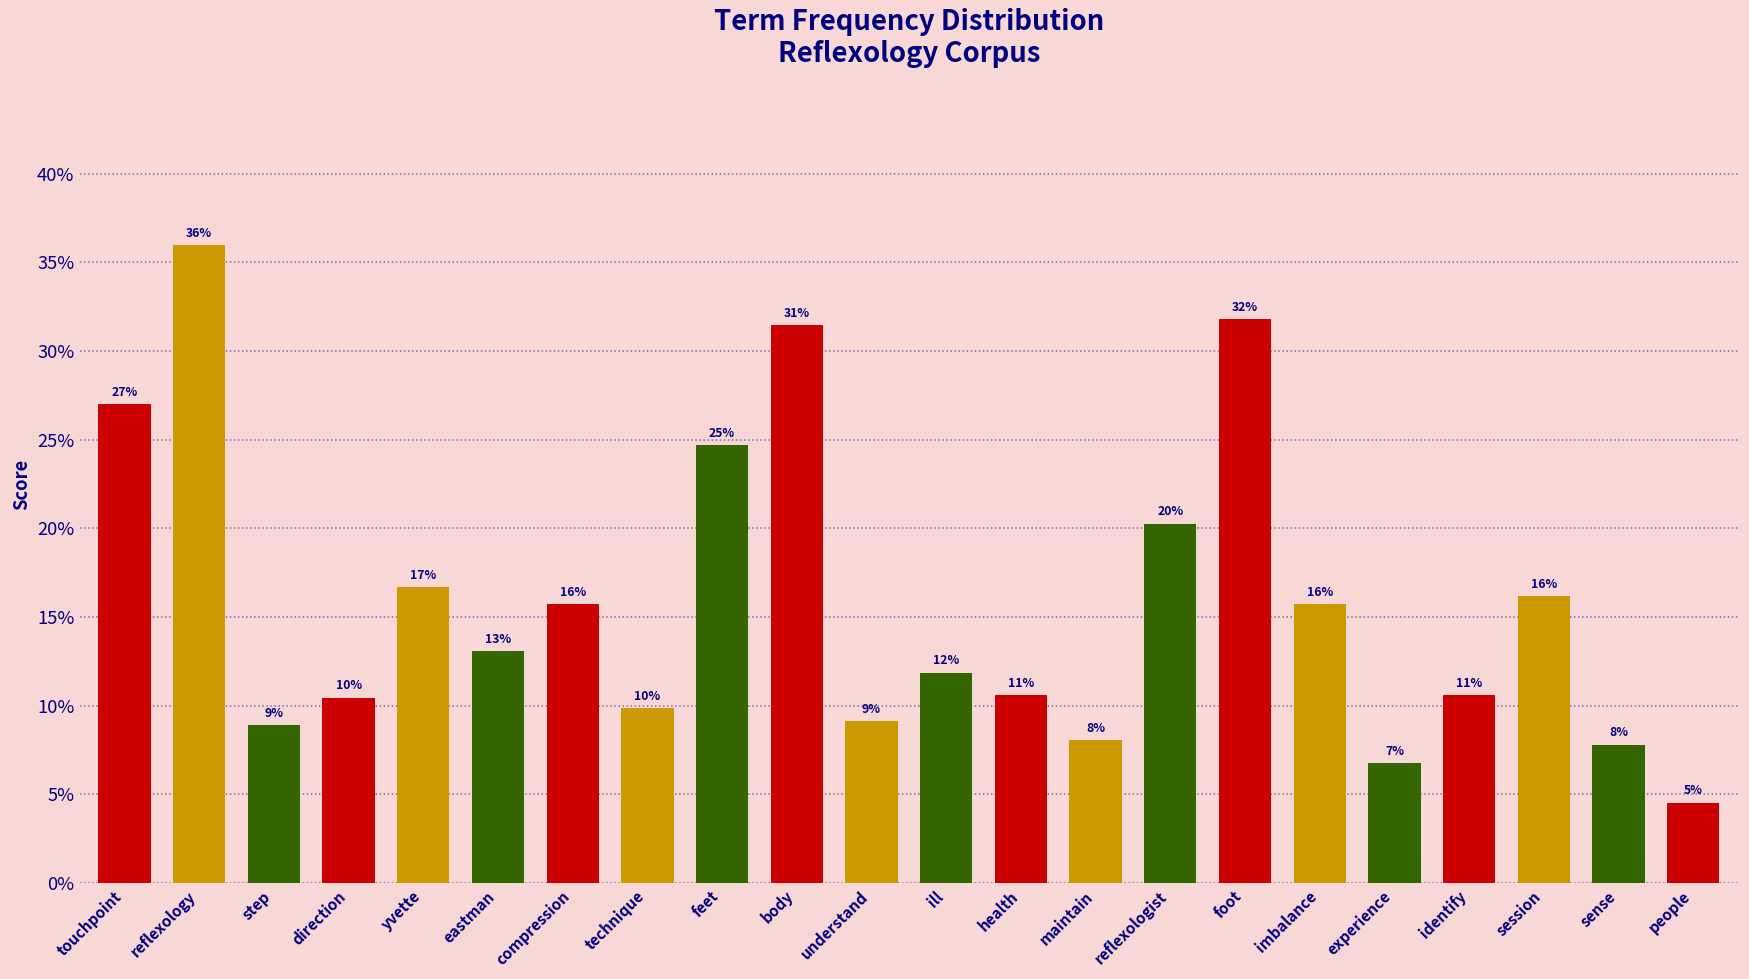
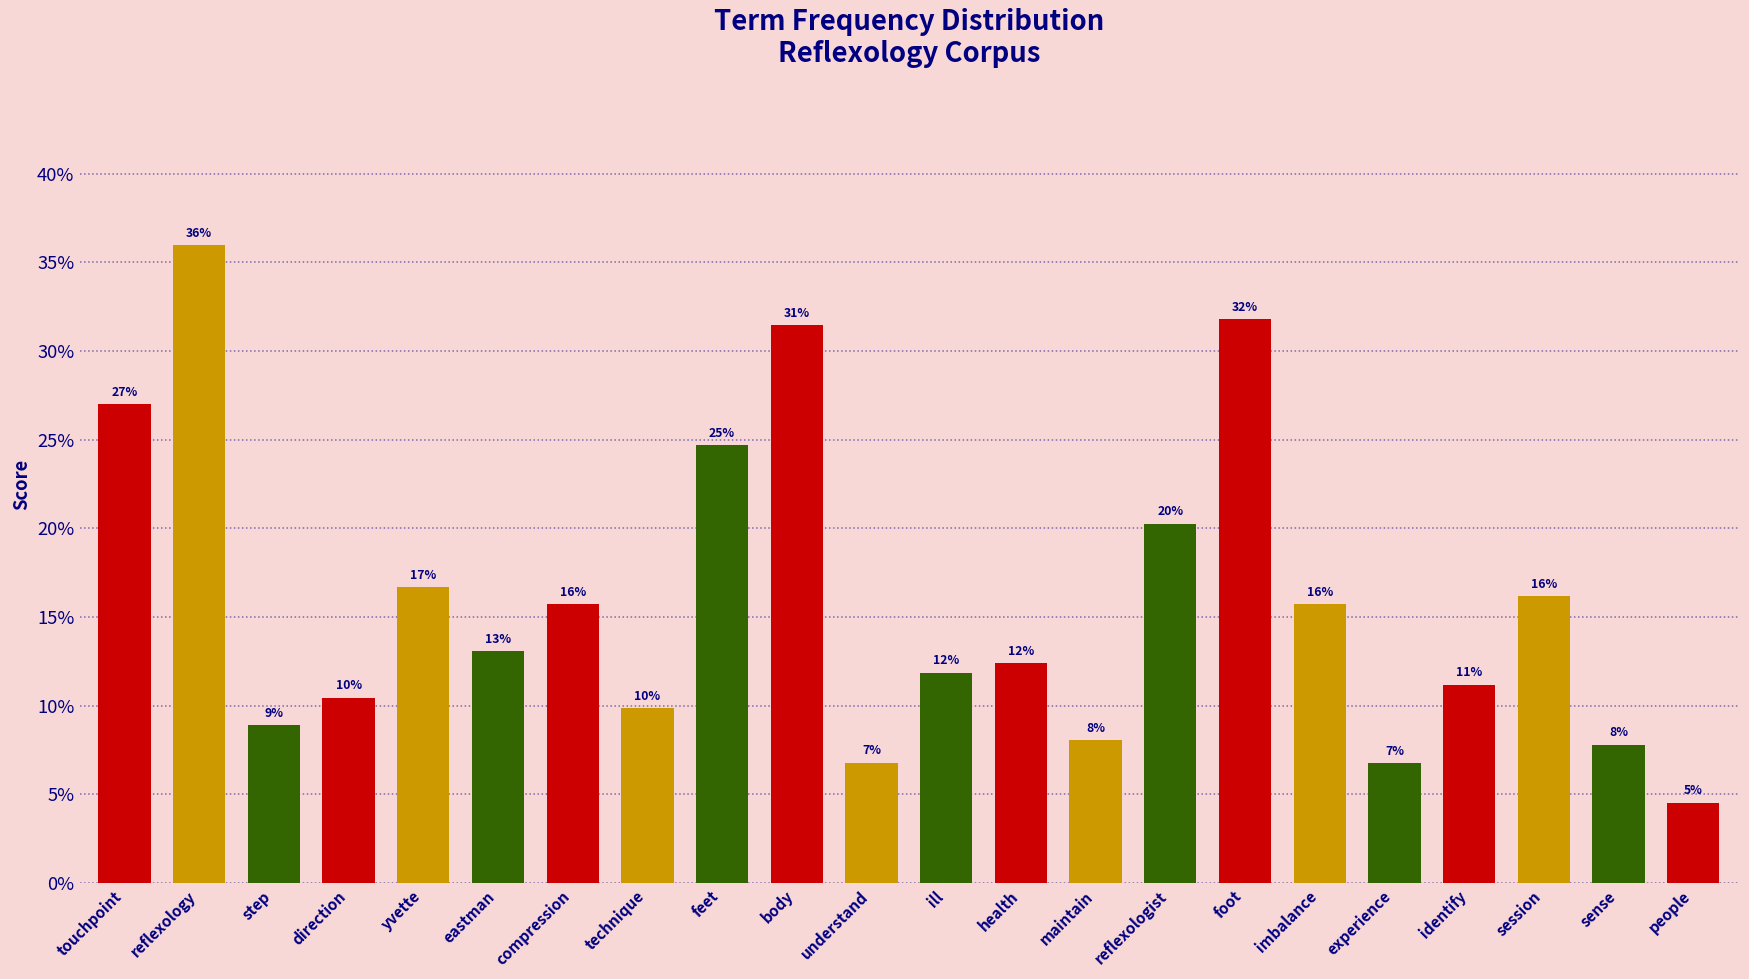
understand: 9% -> 7%
health: 11% -> 12%
identify: 10.6% -> 11.2%
